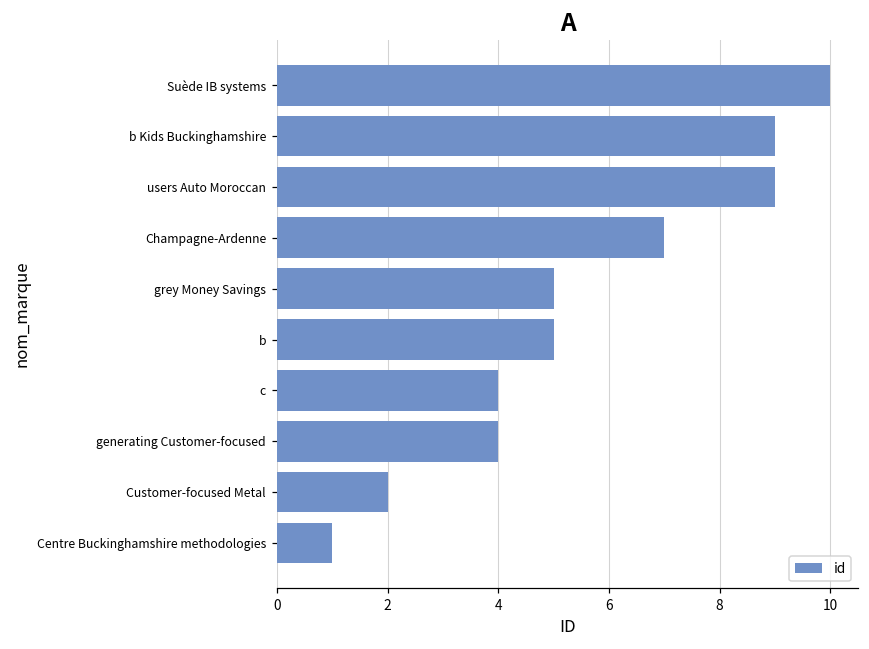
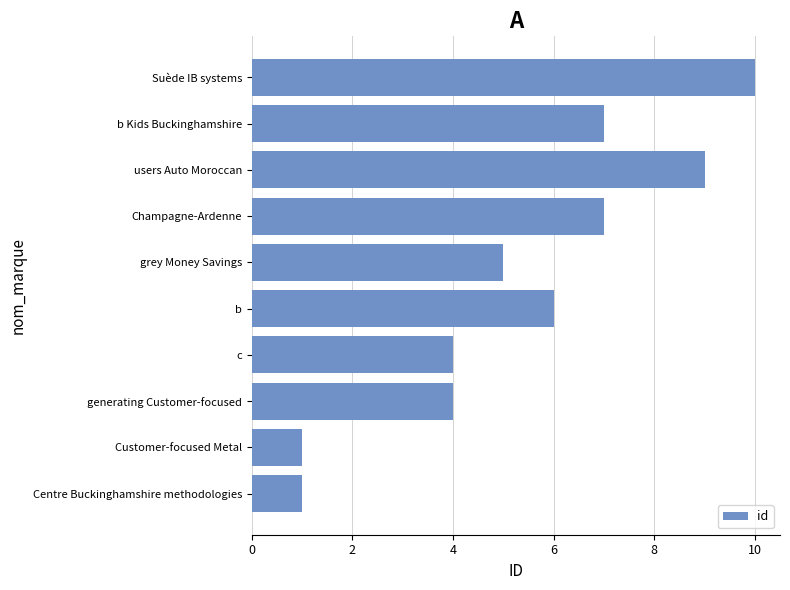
b Kids Buckinghamshire: 9 -> 7
b: 5 -> 6
Customer-focused Metal: 2 -> 1
